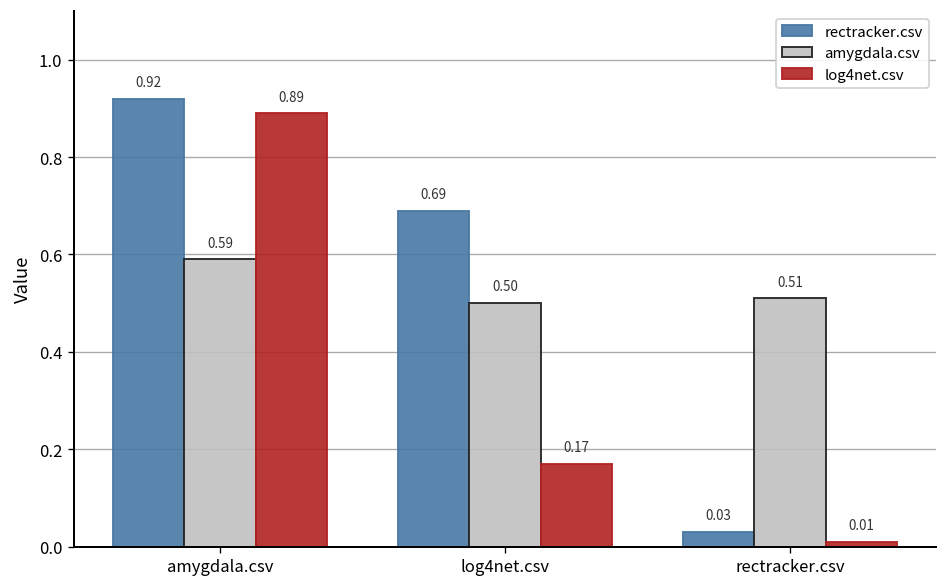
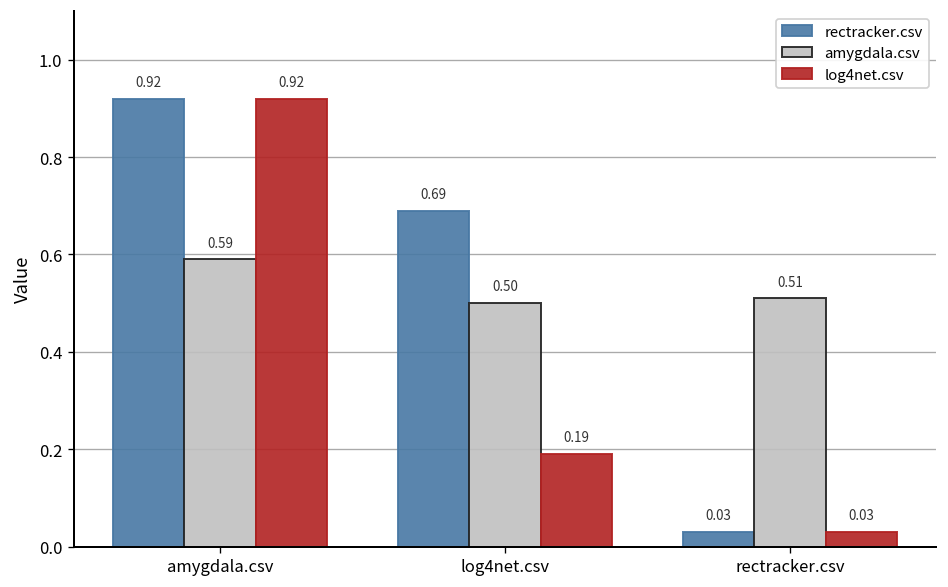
log4net.csv, amygdala.csv: 0.89 -> 0.92
log4net.csv, log4net.csv: 0.17 -> 0.19
log4net.csv, rectracker.csv: 0.01 -> 0.03
